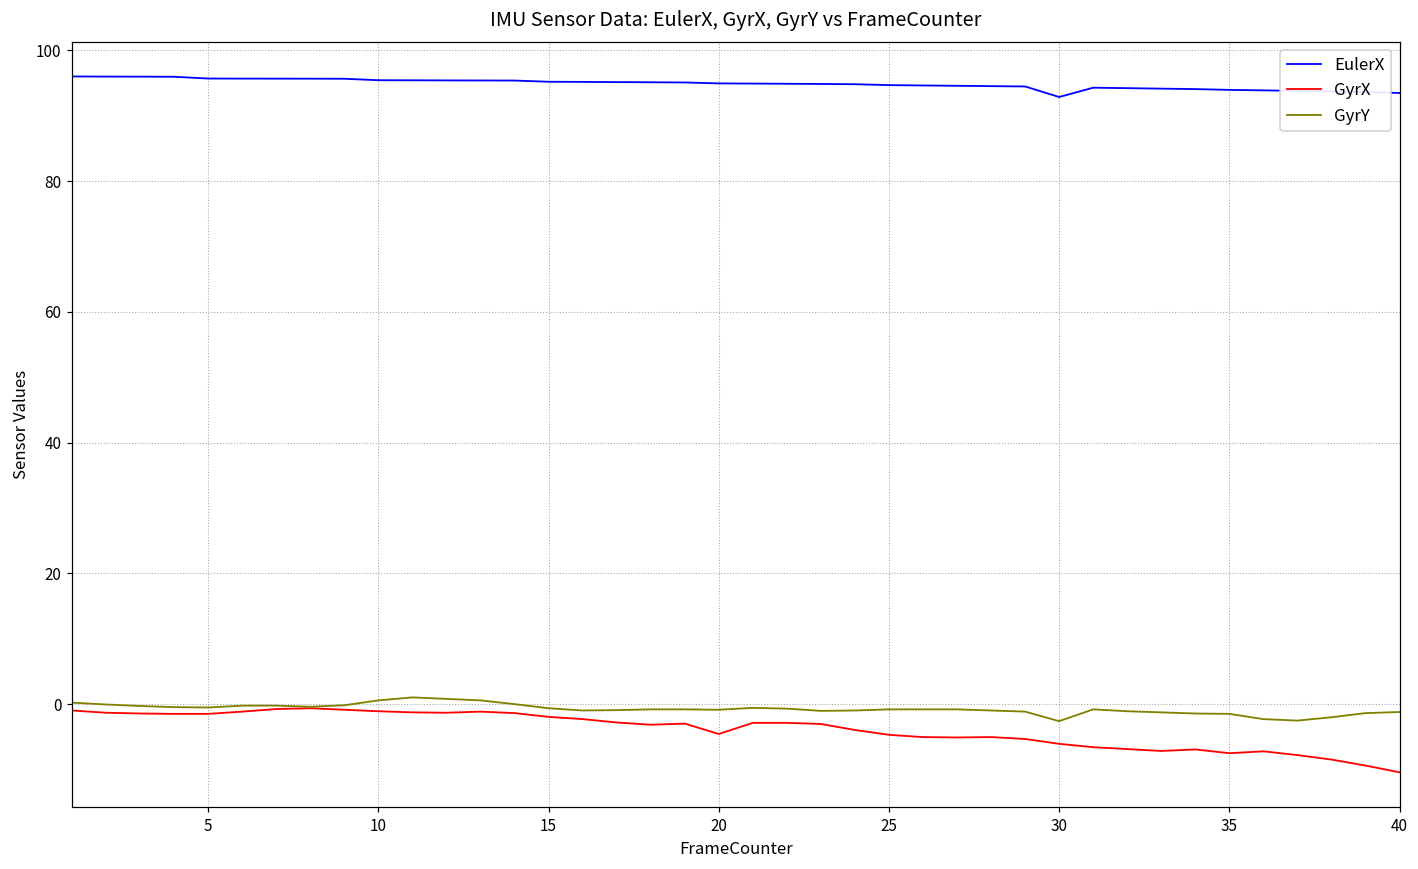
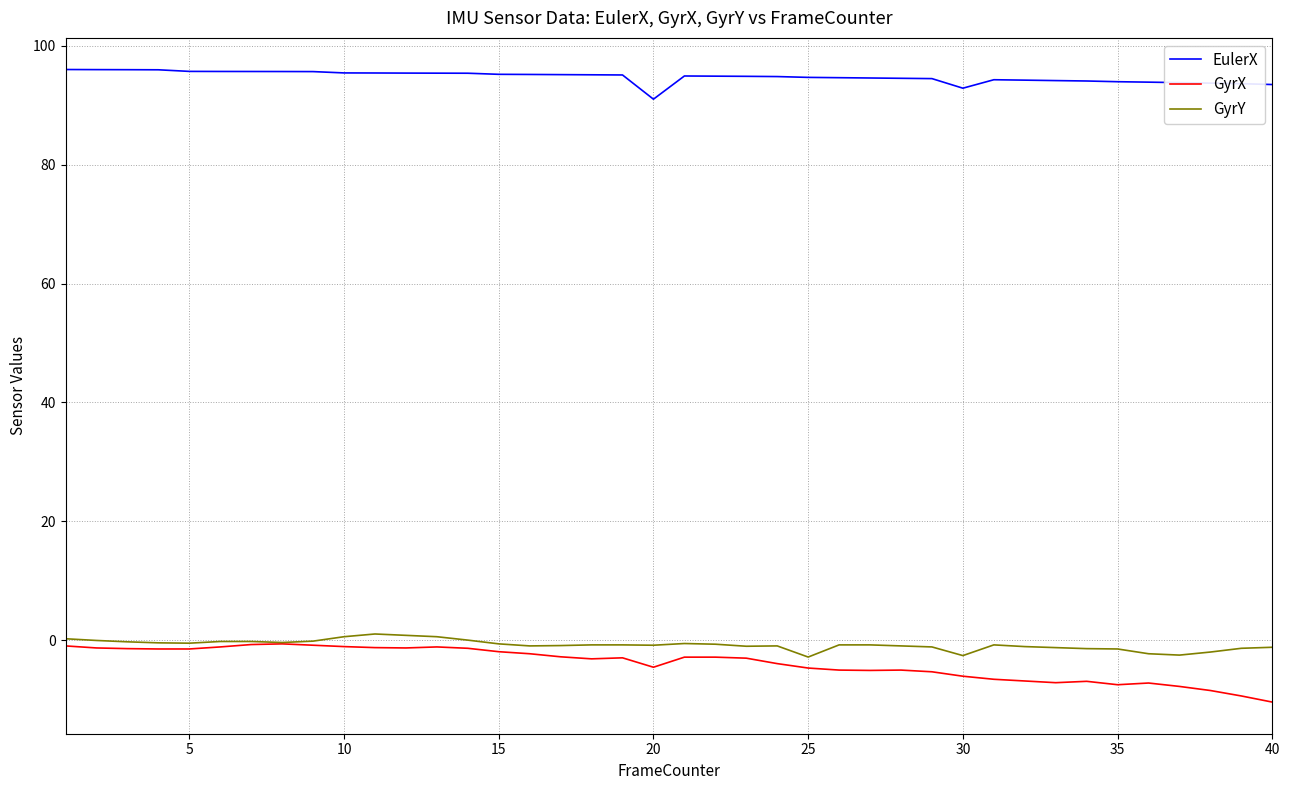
EulerX, 20: 95 -> 91
GyrY, 25: -1 -> -3
